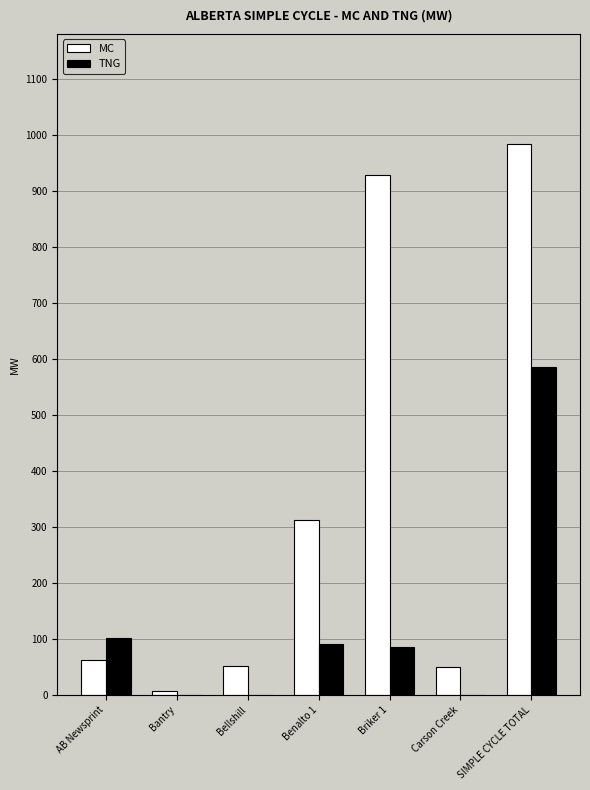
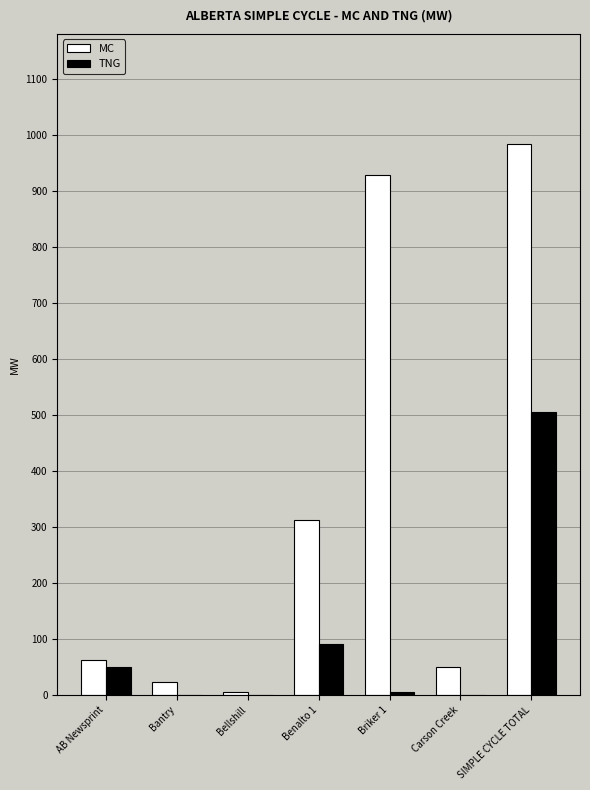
TNG, AB Newsprint: 100 -> 50
MC, Bantry: 10 -> 20
MC, Bellshill: 50 -> 10
TNG, Briker 1: 90 -> 10
TNG, SIMPLE CYCLE TOTAL: 590 -> 510
